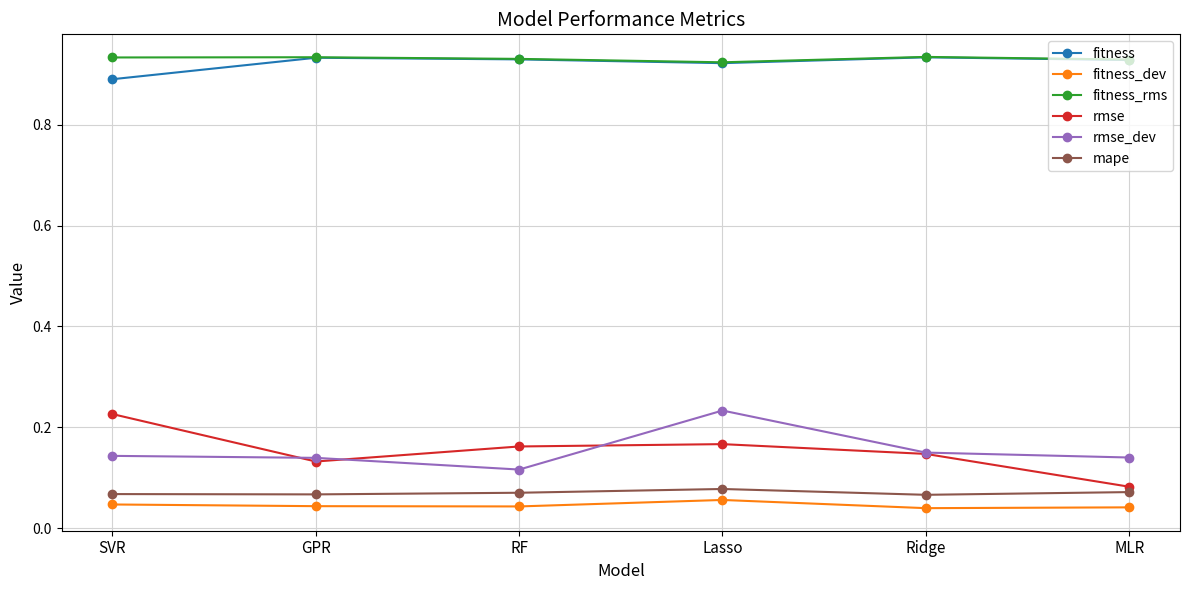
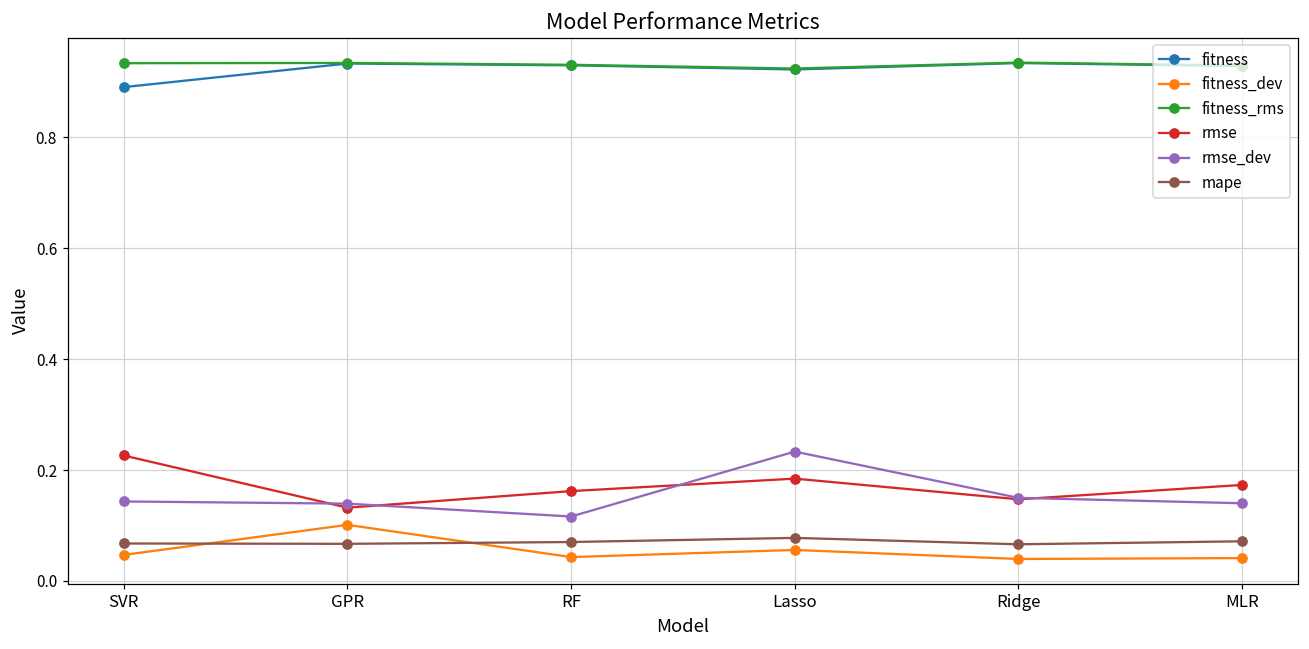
fitness_dev, GPR: 0.04 -> 0.10
rmse, Lasso: 0.17 -> 0.18
rmse, MLR: 0.08 -> 0.17
